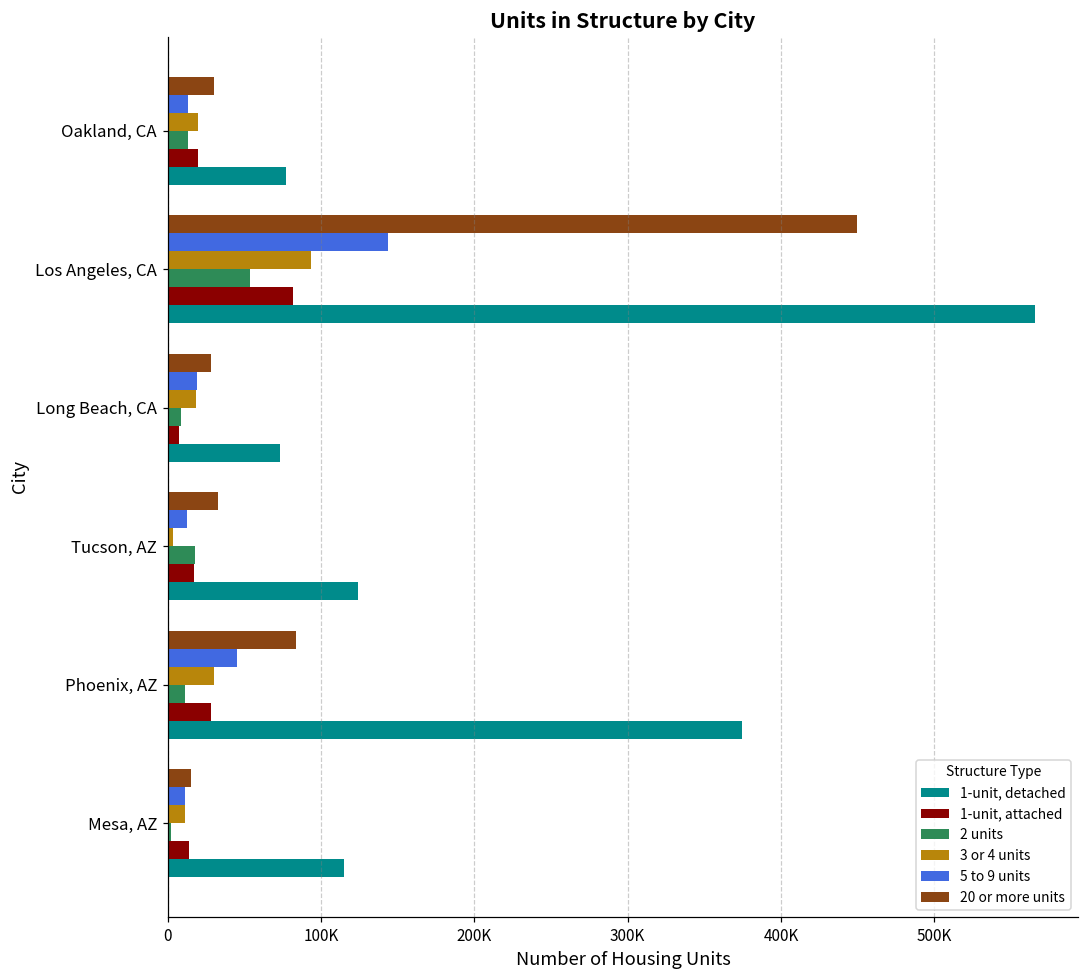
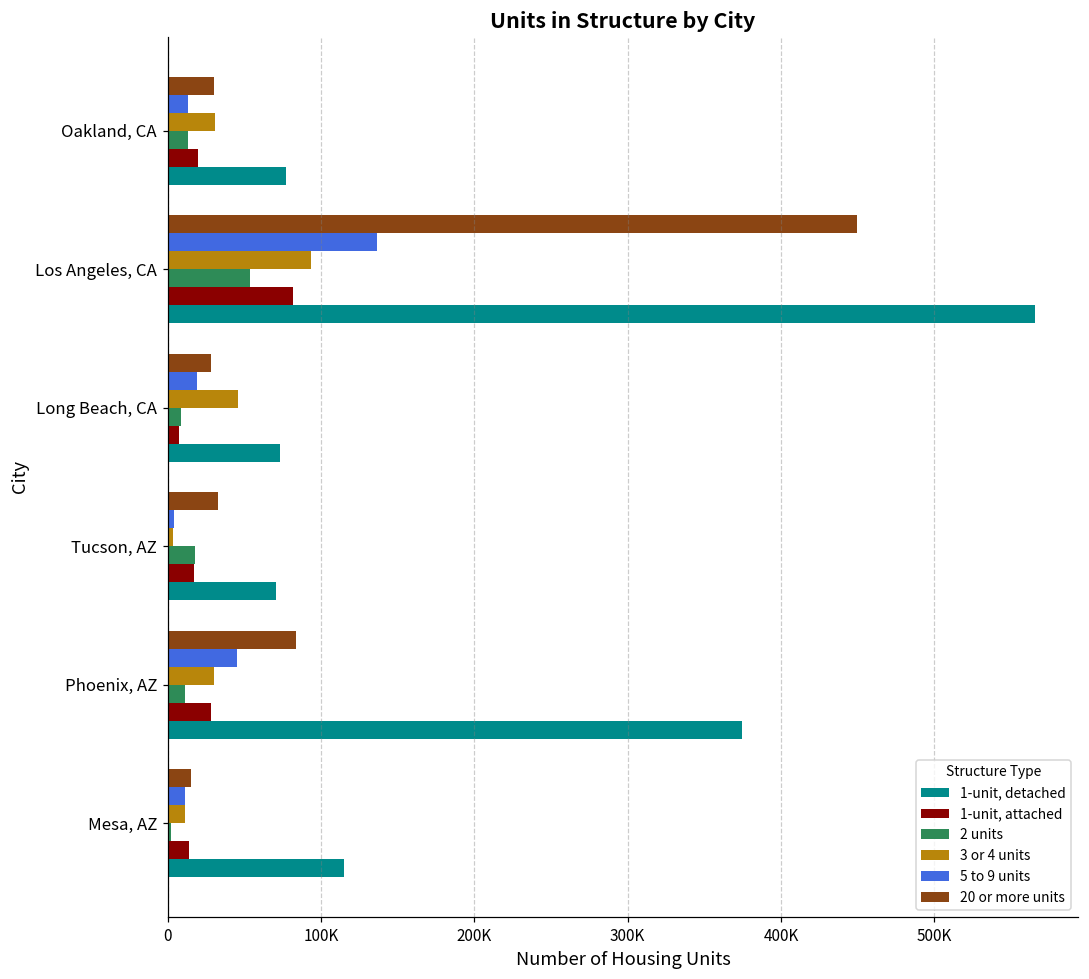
3 or 4 units, Oakland, CA: 20000 -> 31000
5 to 9 units, Los Angeles, CA: 144000 -> 137000
3 or 4 units, Long Beach, CA: 19000 -> 46000
5 to 9 units, Tucson, AZ: 13000 -> 4000
1-unit, detached, Tucson, AZ: 124000 -> 71000
